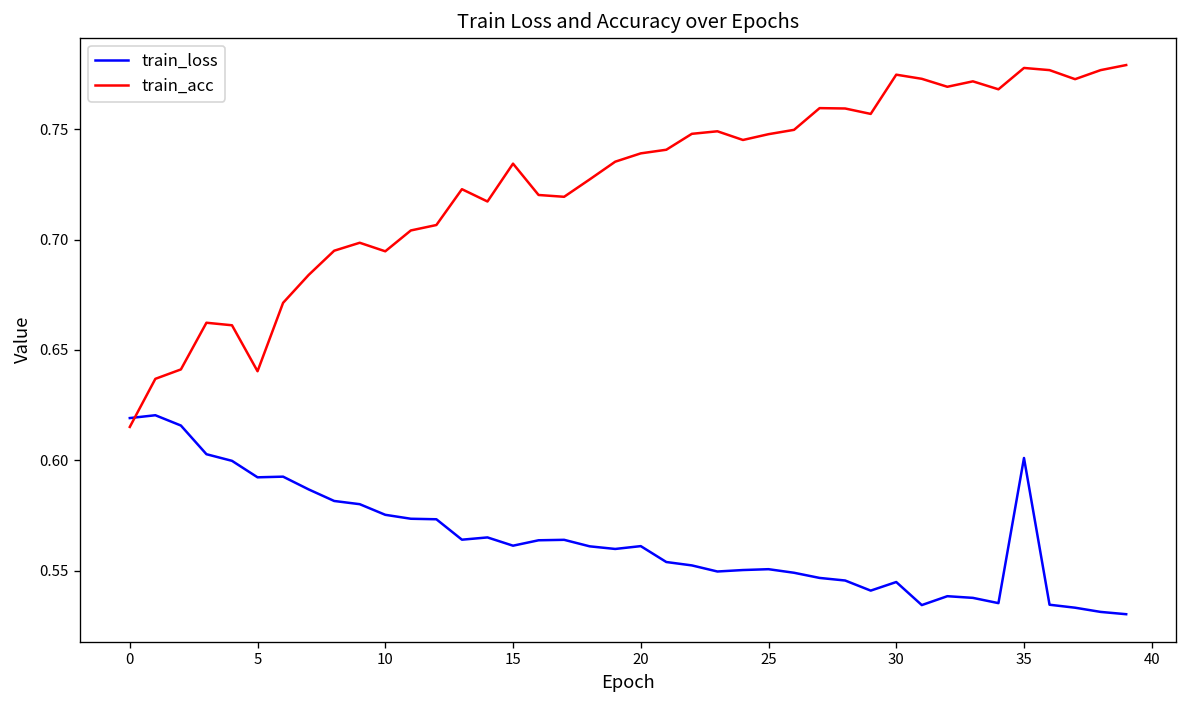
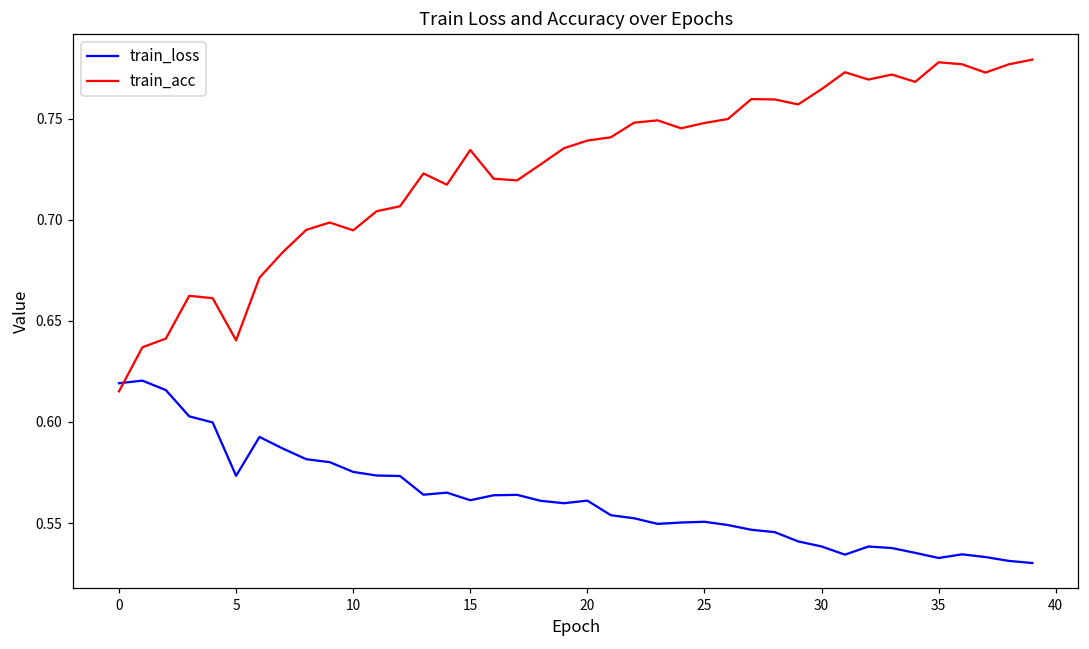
train_loss, 5: 0.592 -> 0.573
train_loss, 30: 0.545 -> 0.538
train_acc, 30: 0.775 -> 0.765
train_loss, 35: 0.601 -> 0.533
